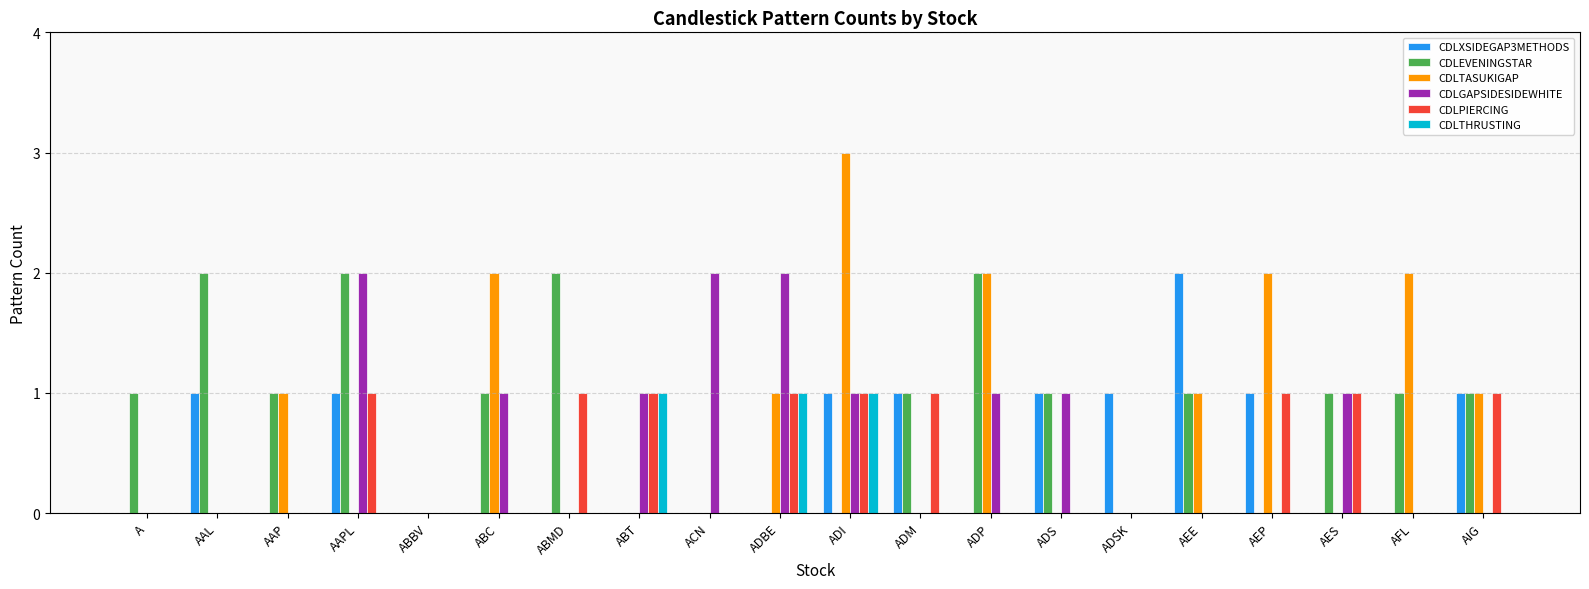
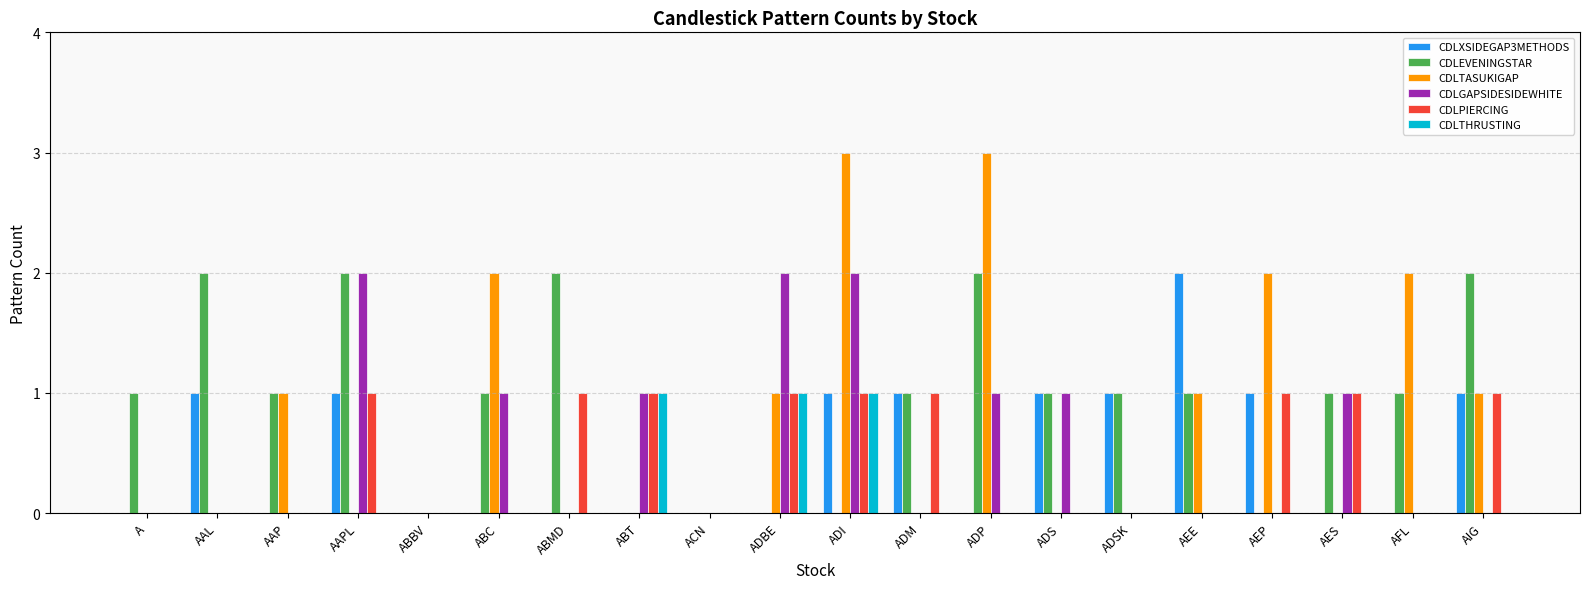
CDLGAPSIDESIDEWHITE, ACN: 2 -> 0
CDLGAPSIDESIDEWHITE, ADI: 1 -> 2
CDLTASUKIGAP, ADP: 2 -> 3
CDLEVENINGSTAR, ADSK: 0 -> 1
CDLEVENINGSTAR, AIG: 1 -> 2
